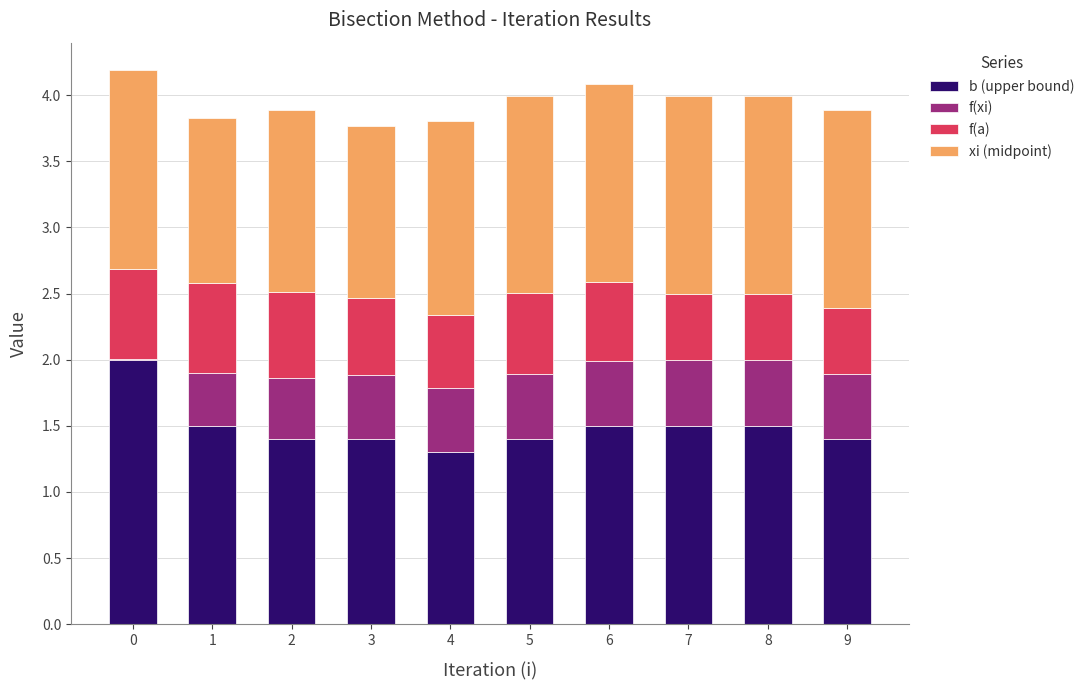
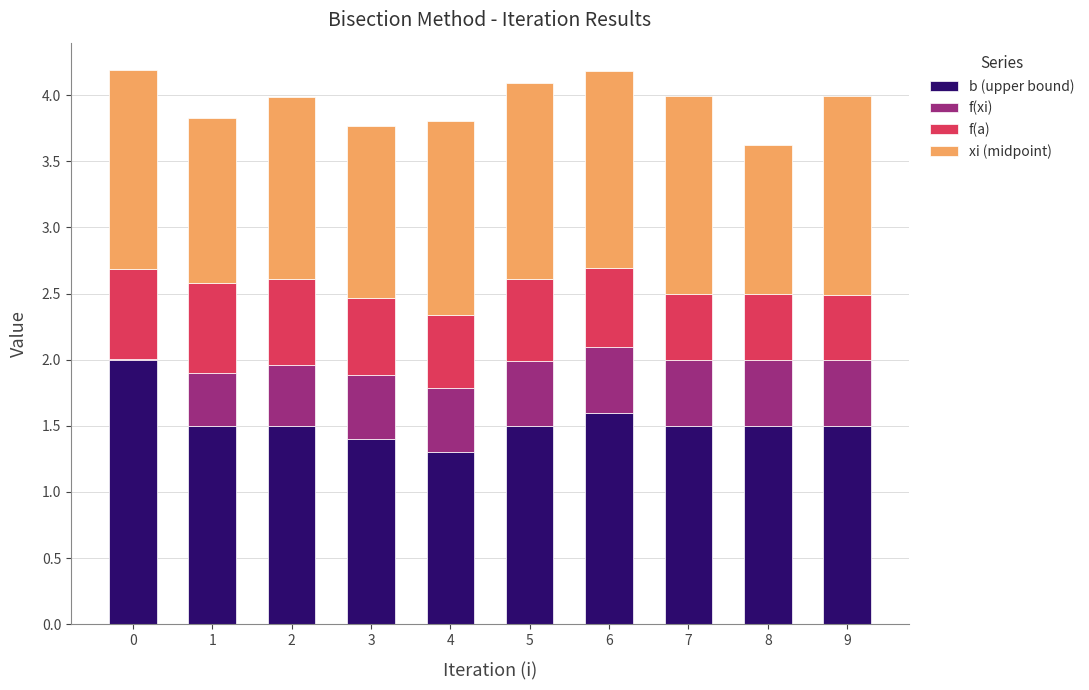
b (upper bound), 2: 1.4 -> 1.5
b (upper bound), 5: 1.4 -> 1.5
b (upper bound), 6: 1.5 -> 1.6
xi (midpoint), 8: 1.50 -> 1.13
b (upper bound), 9: 1.4 -> 1.5
